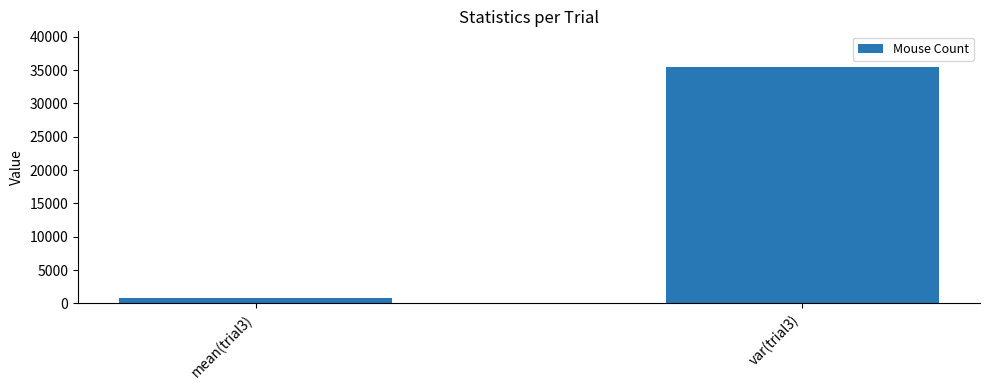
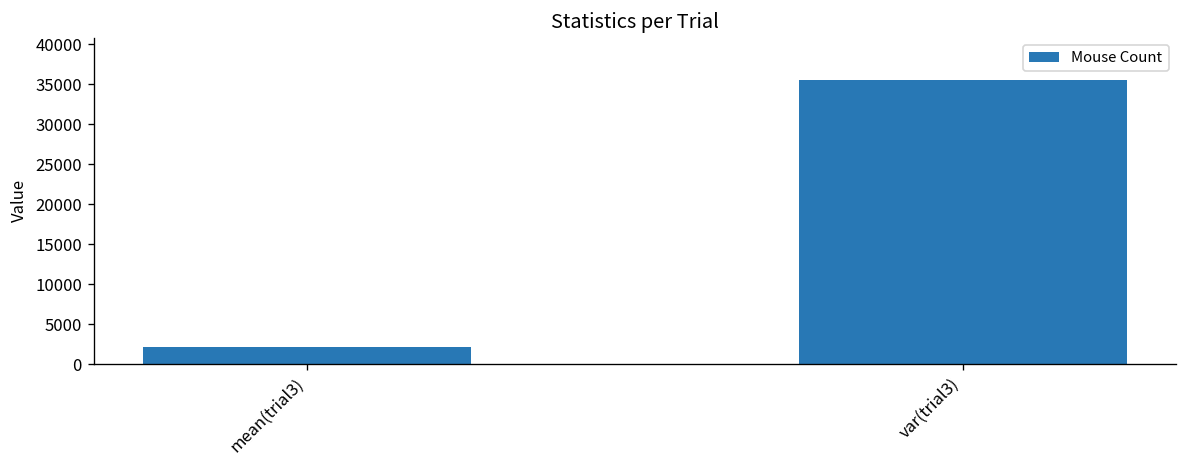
mean(trial3): 1000 -> 2000
